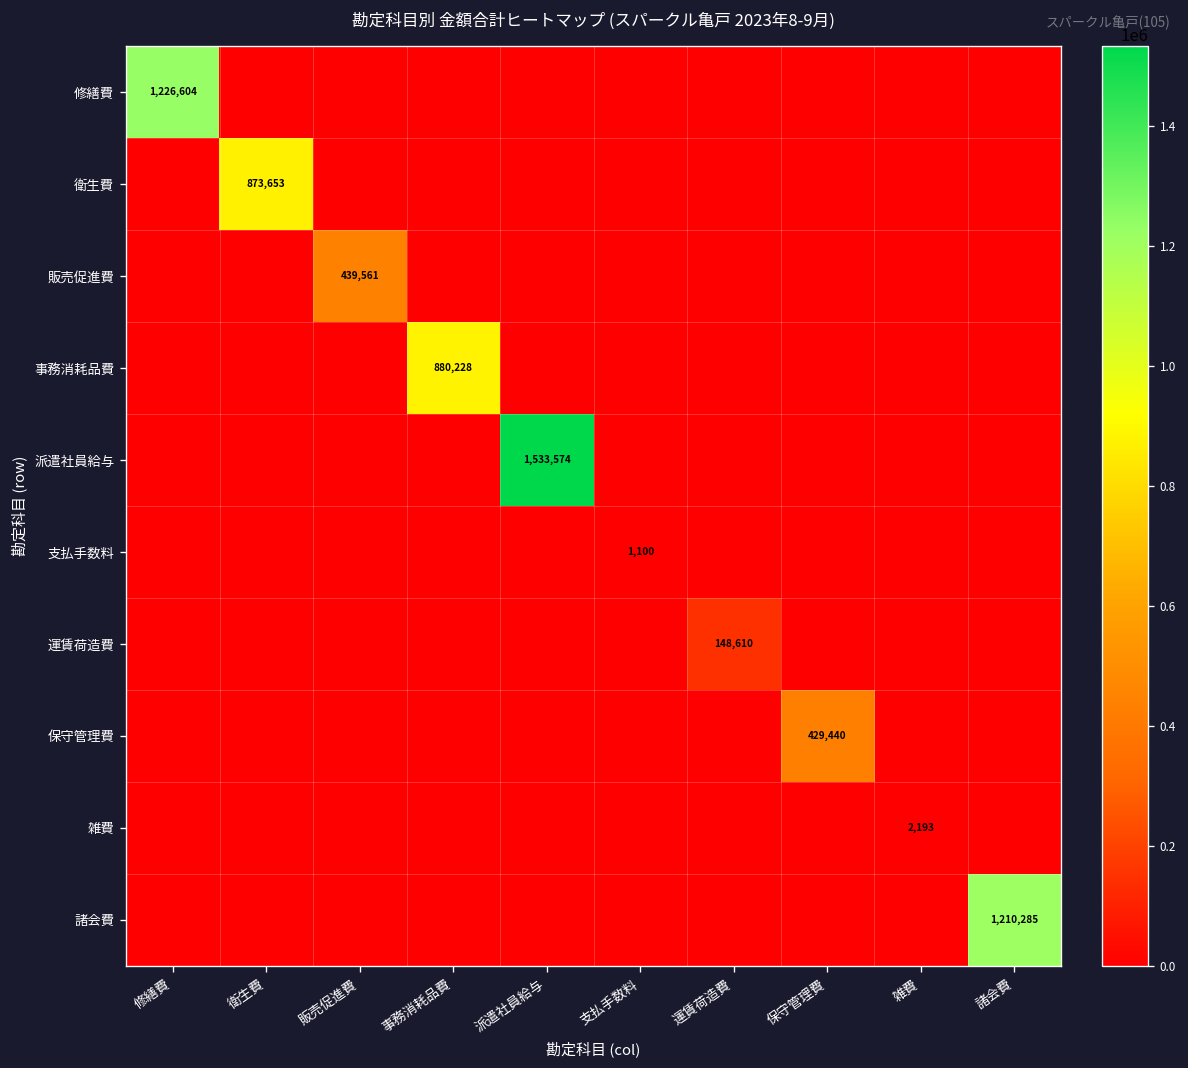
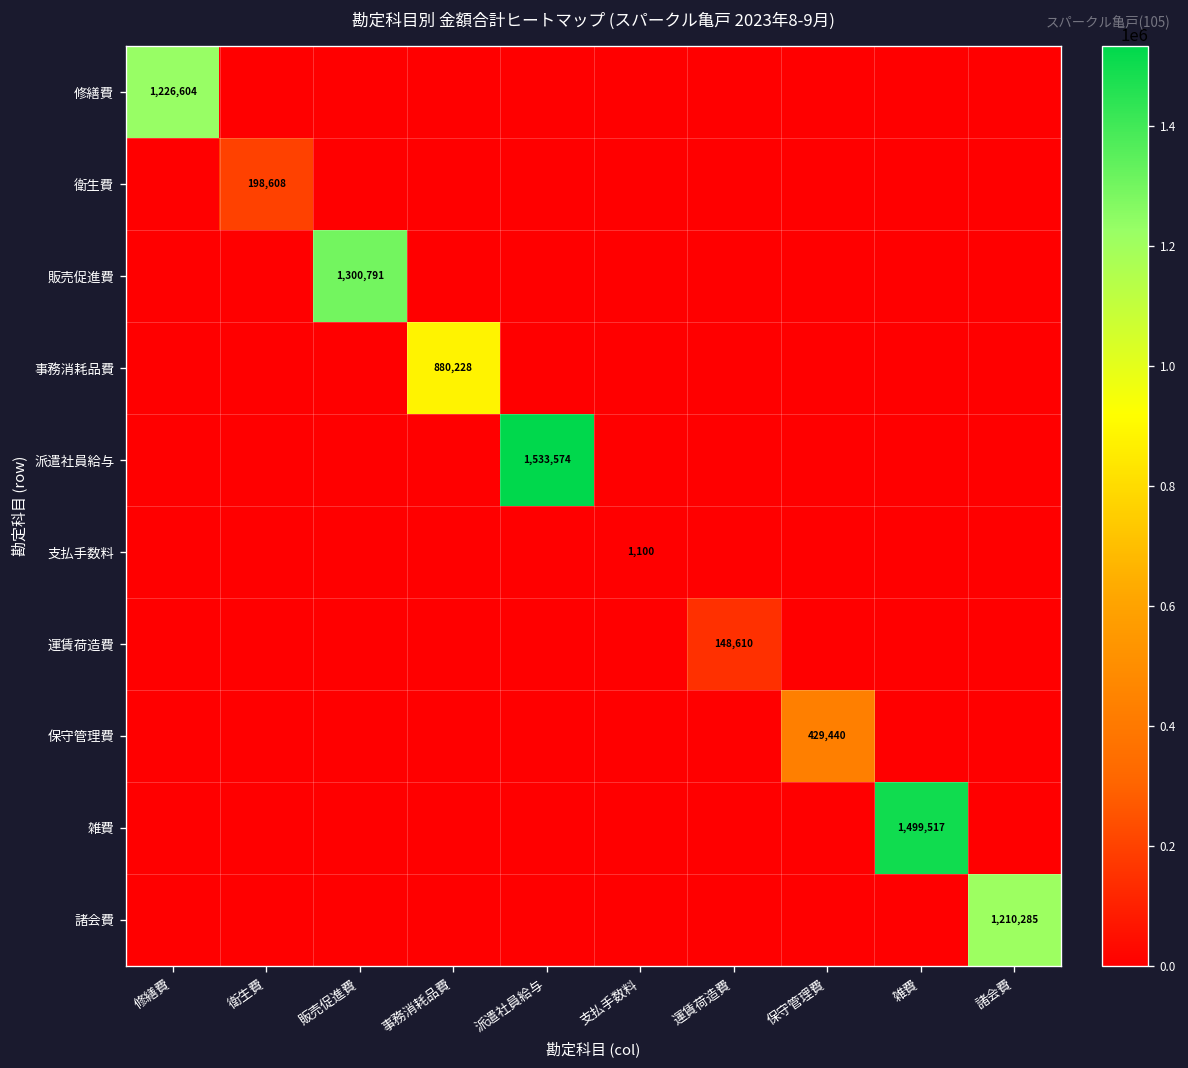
衛生費, 衛生費: 873,653 -> 198,608
販売促進費, 販売促進費: 439,561 -> 1,300,791
雑費, 雑費: 2,193 -> 1,499,517
